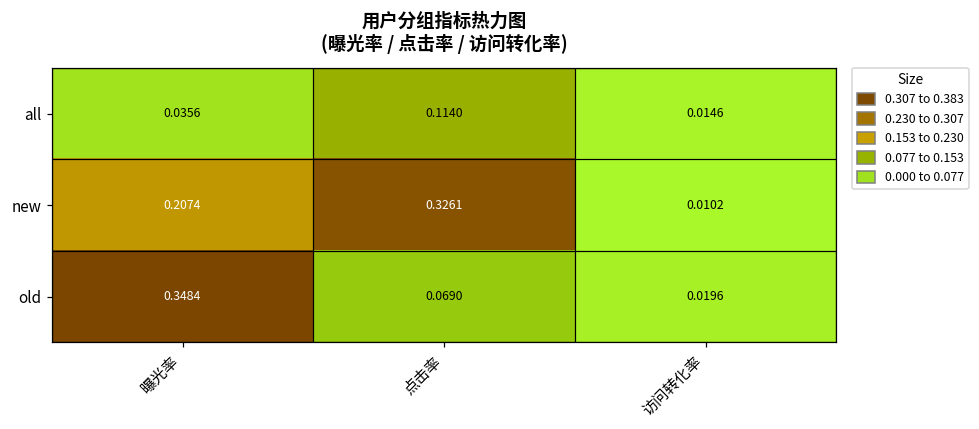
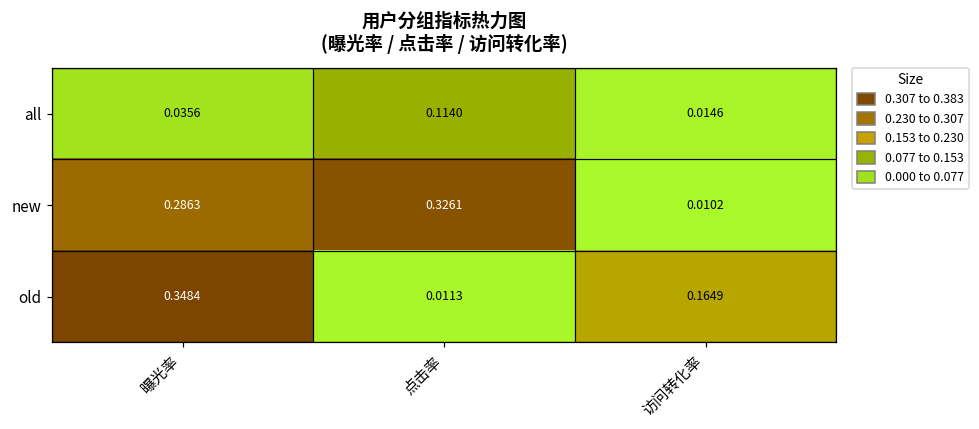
new, 曝光率: 0.2074 -> 0.2863
old, 点击率: 0.0690 -> 0.0113
old, 访问转化率: 0.0196 -> 0.1649
